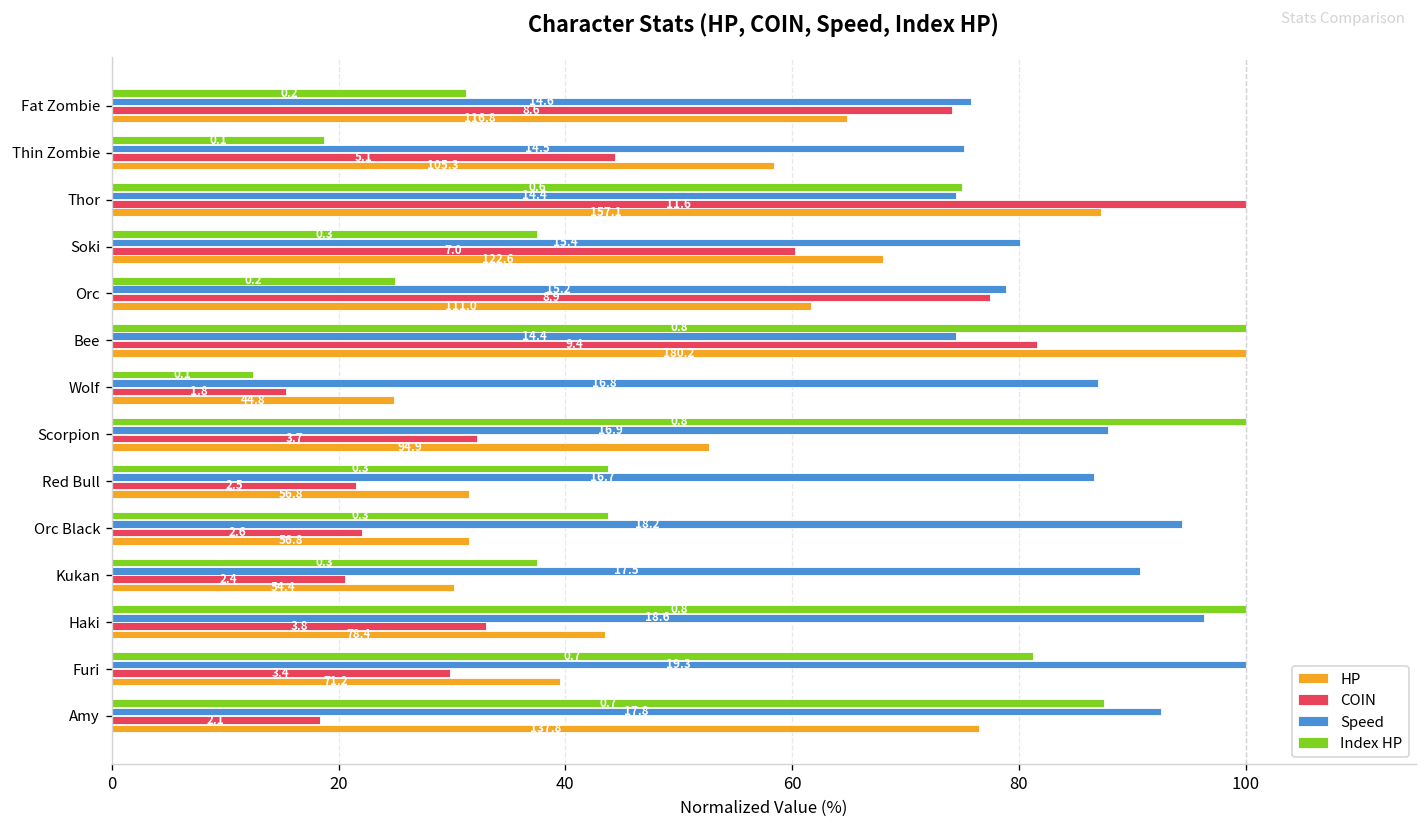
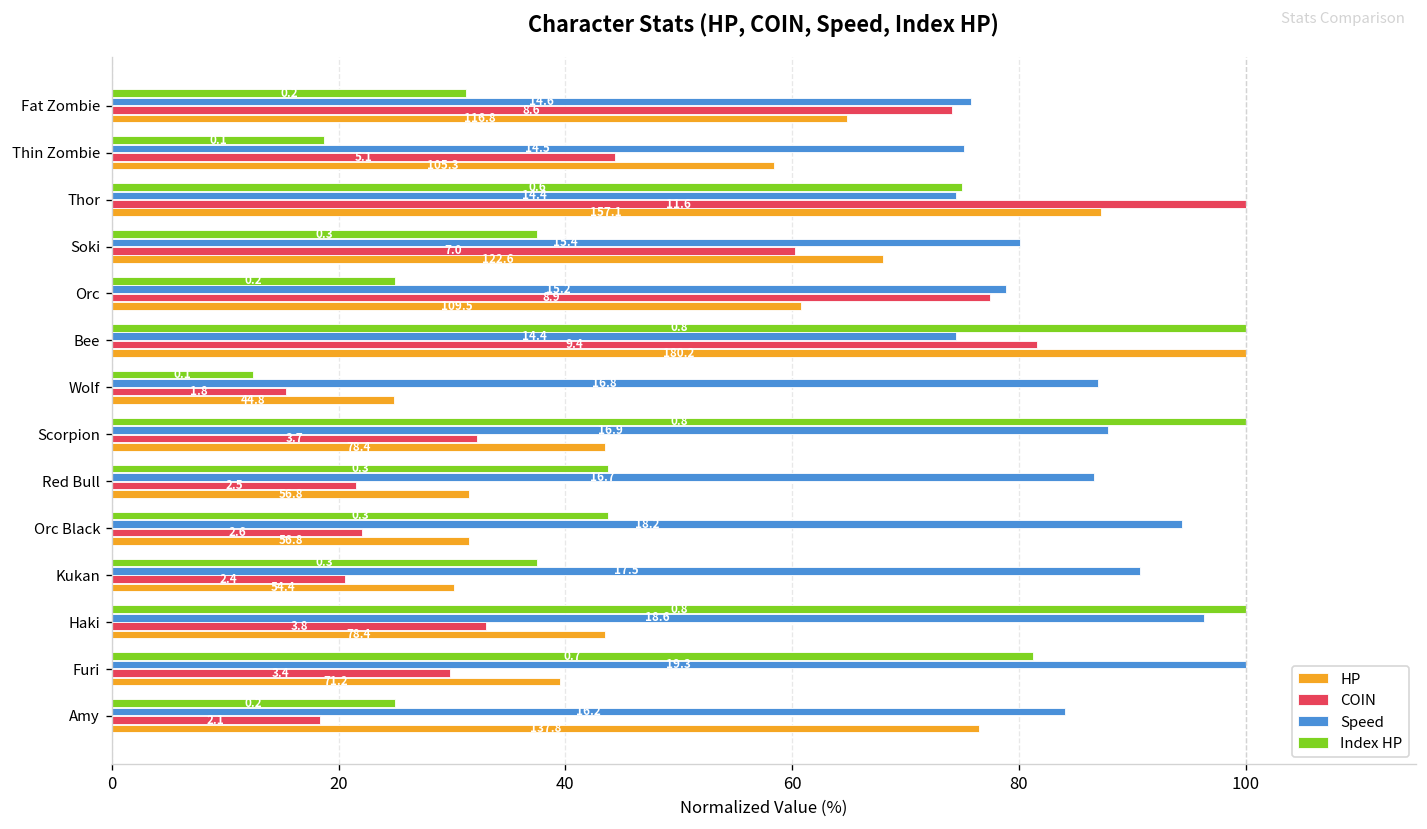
HP, Orc: 62 -> 61
HP, Scorpion: 94.9 -> 78.4
Index HP, Amy: 87 -> 25
Speed, Amy: 93 -> 84
